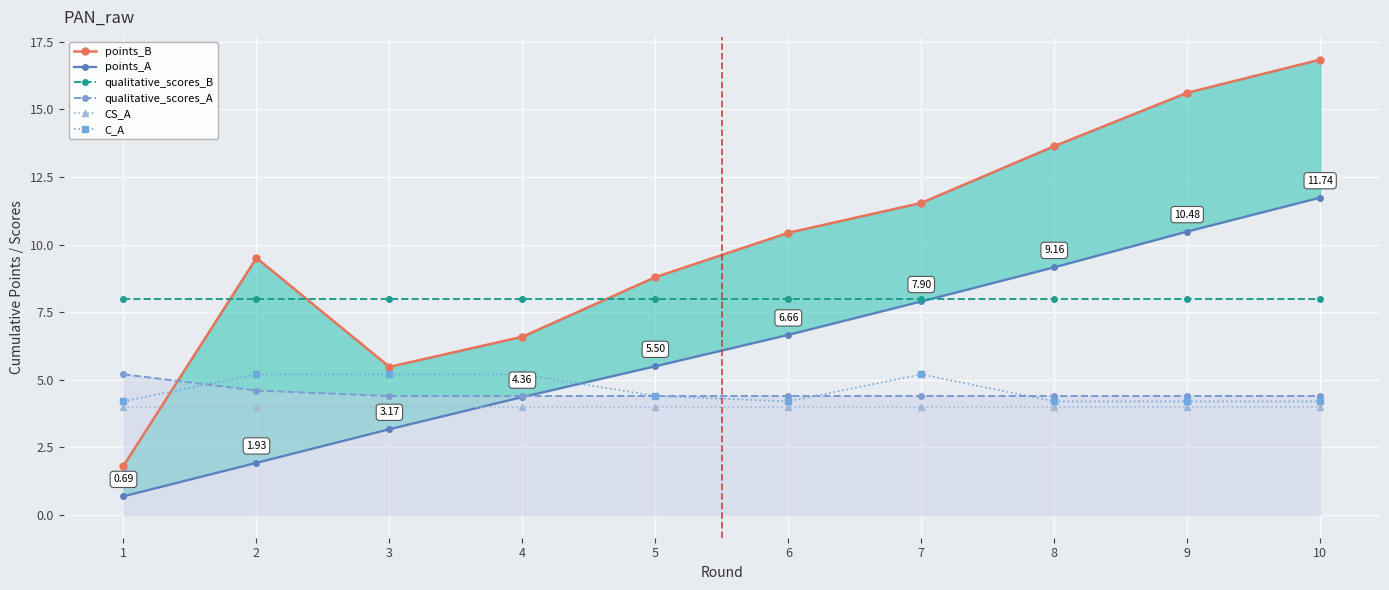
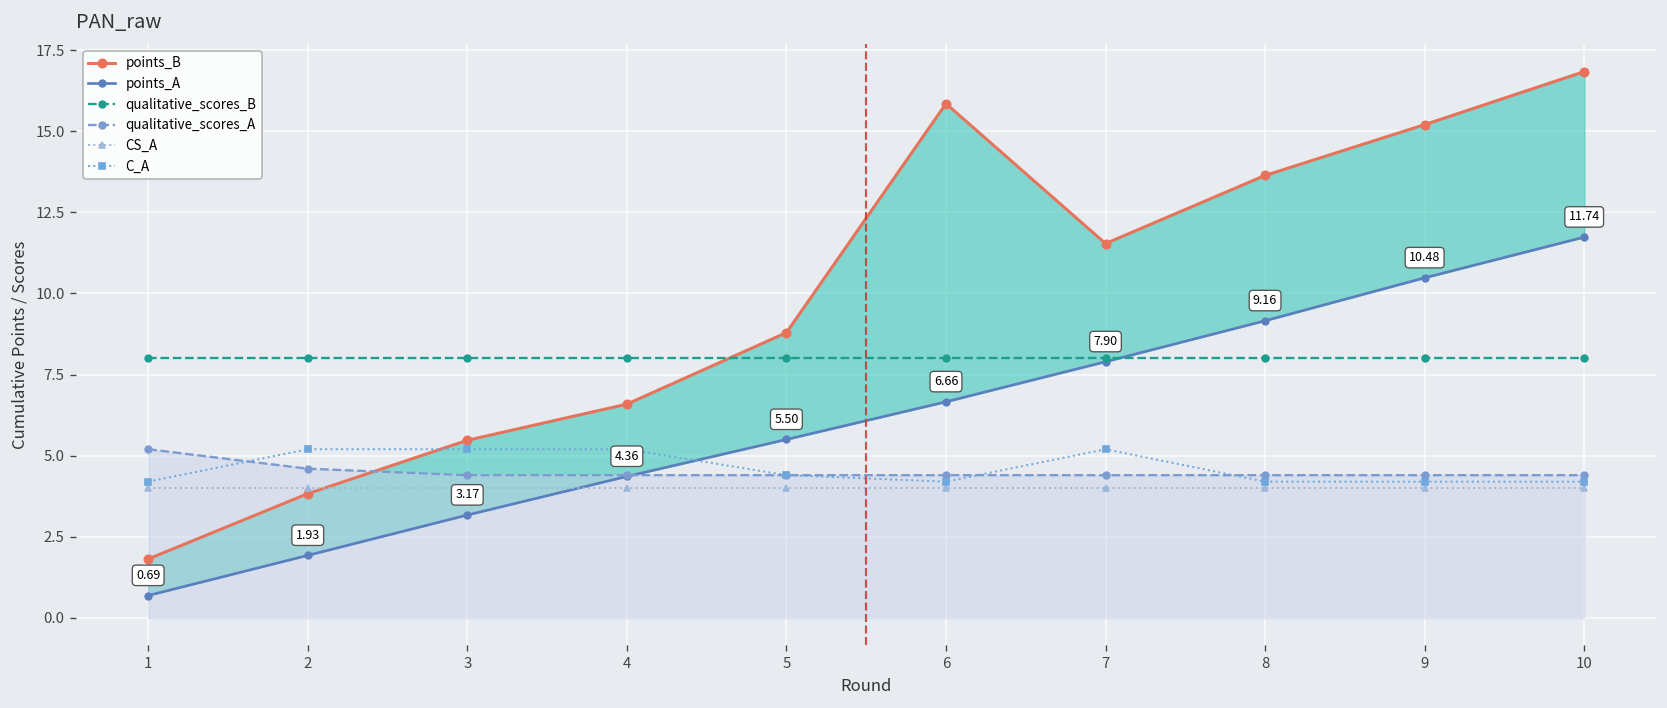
points_B, 2: 9.5 -> 3.8
points_B, 6: 10.4 -> 15.9
points_B, 9: 15.6 -> 15.2
